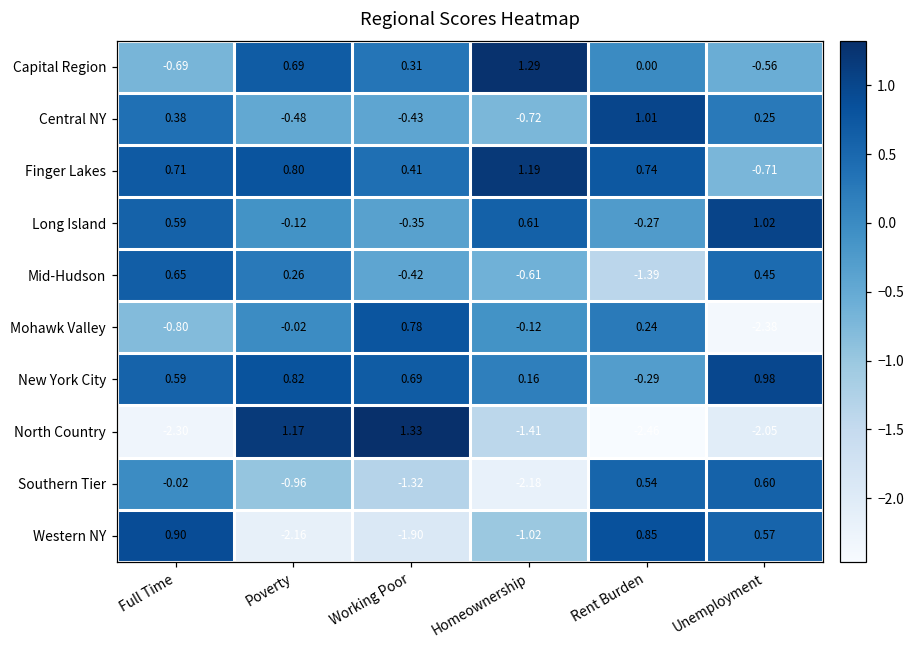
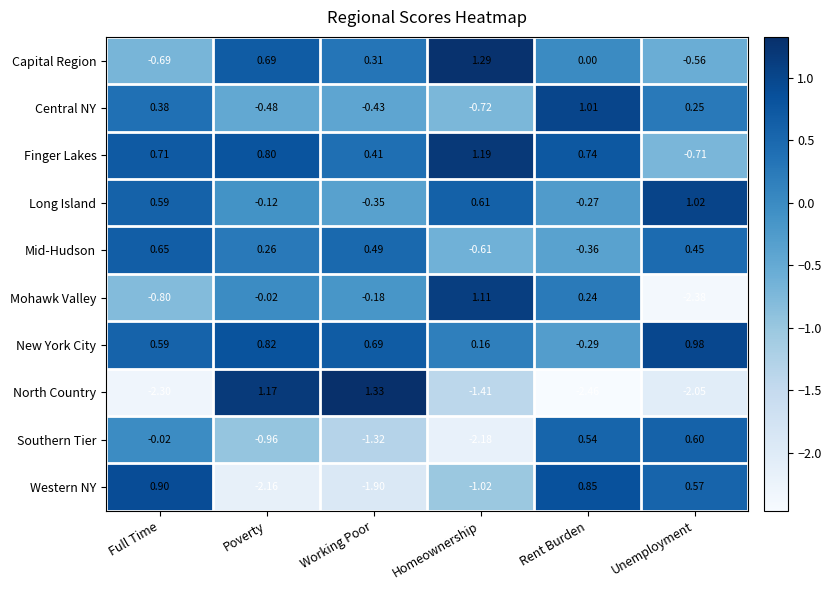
Mid-Hudson, Working Poor: -0.42 -> 0.49
Mid-Hudson, Rent Burden: -1.39 -> -0.36
Mohawk Valley, Working Poor: 0.78 -> -0.18
Mohawk Valley, Homeownership: -0.12 -> 1.11
